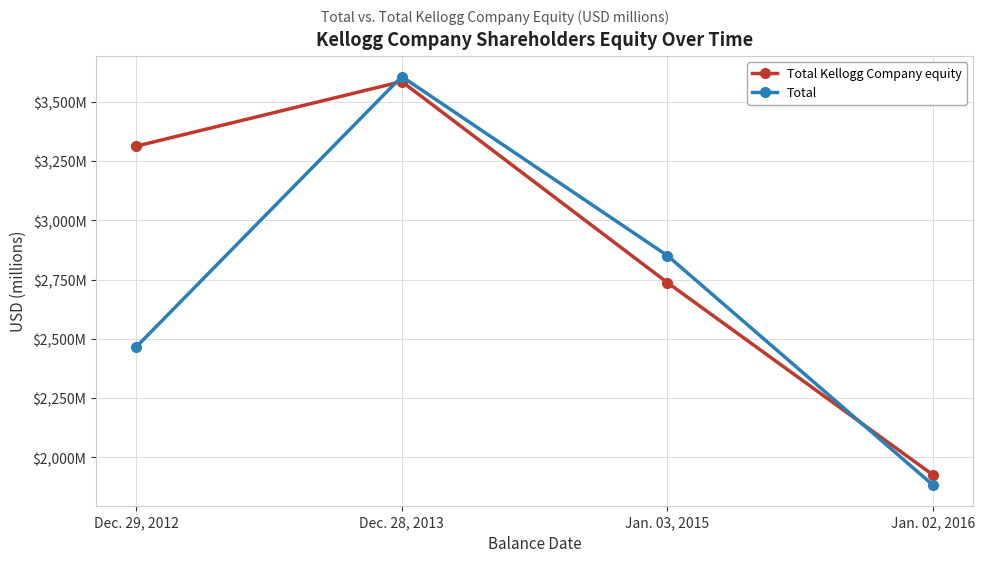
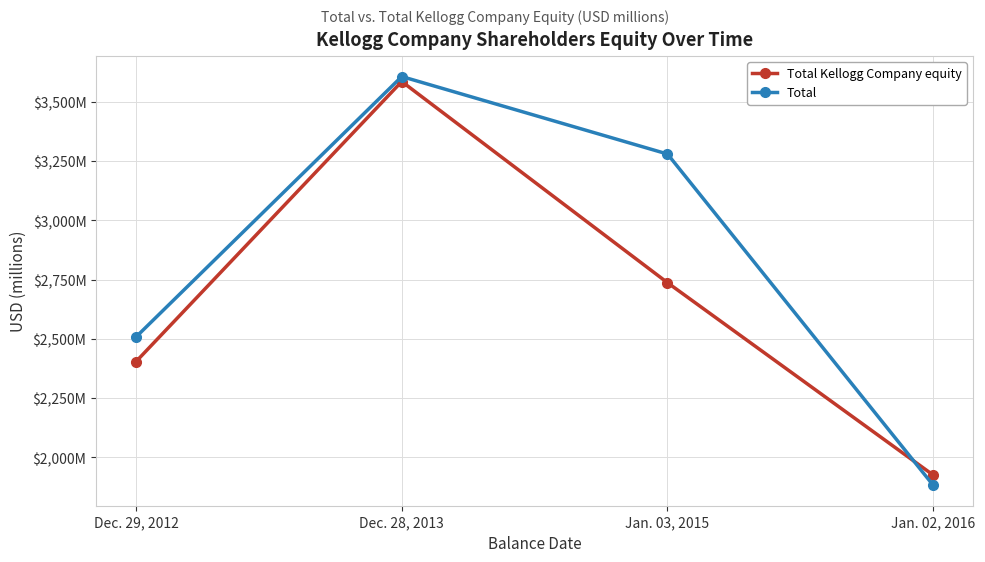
Total Kellogg Company equity, Dec. 29, 2012: $3,310,000,000 -> $2,400,000,000
Total, Dec. 29, 2012: $2,470,000,000 -> $2,510,000,000
Total, Jan. 03, 2015: $2,850,000,000 -> $3,280,000,000
